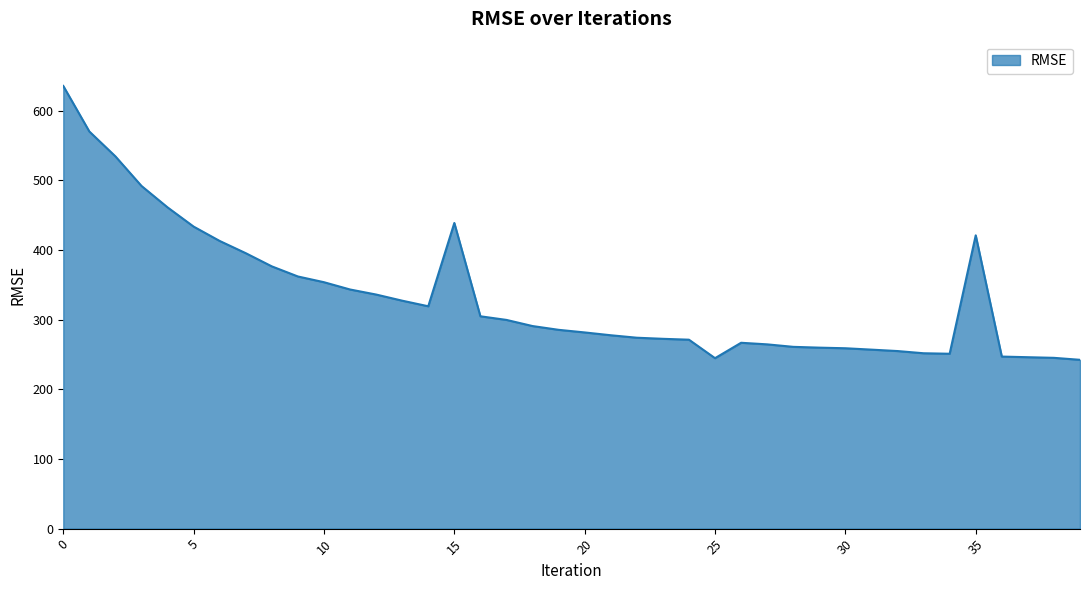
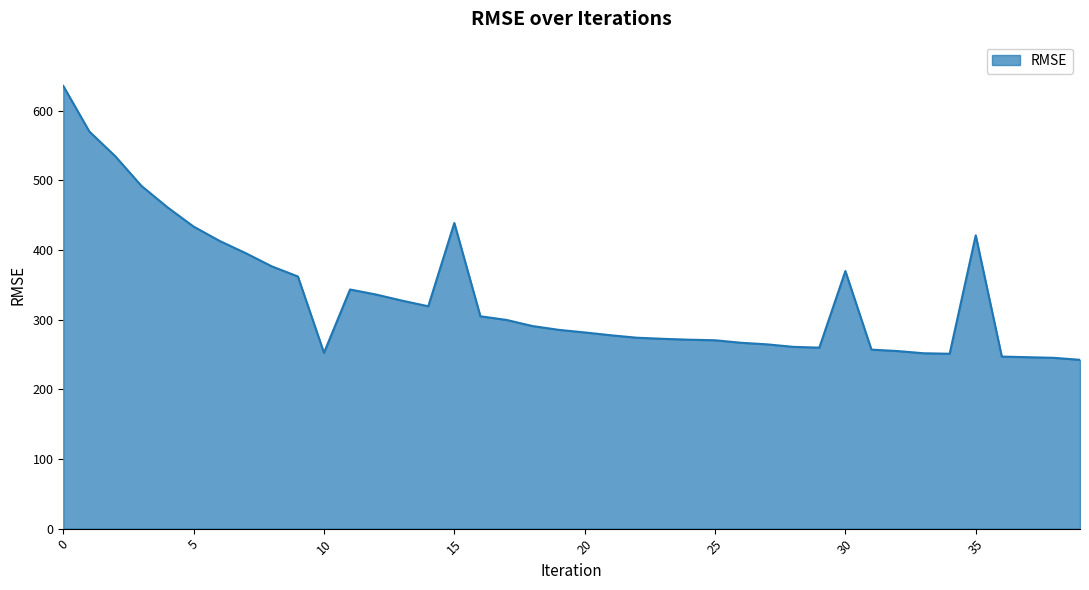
10: 350 -> 250
25: 240 -> 270
30: 260 -> 370
